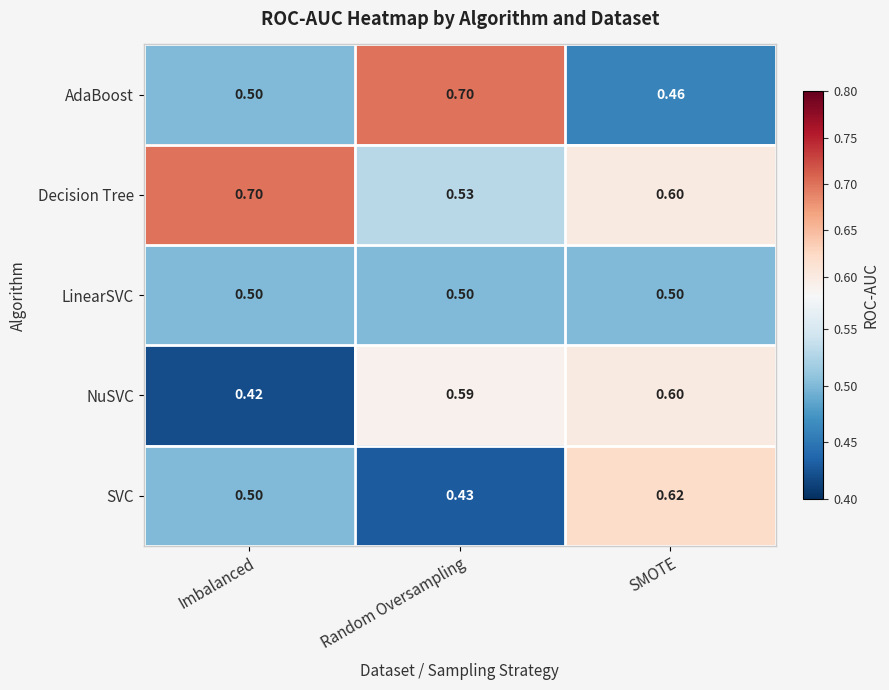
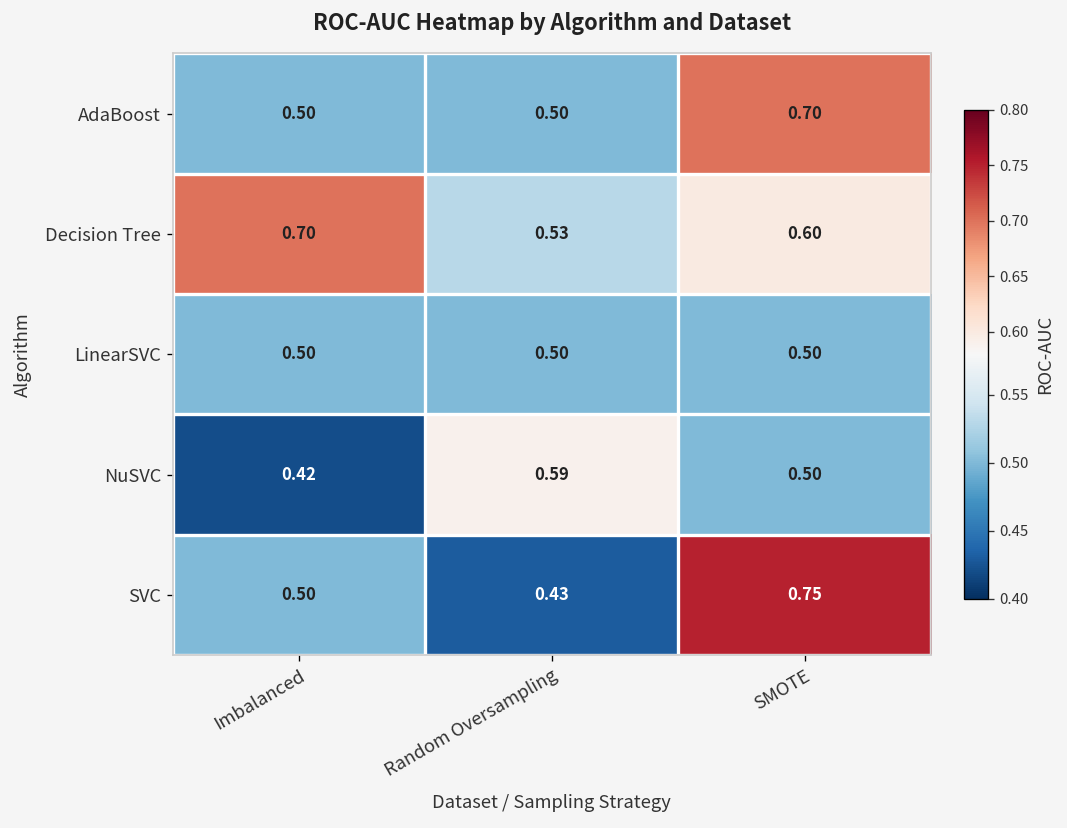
AdaBoost, Random Oversampling: 0.70 -> 0.50
AdaBoost, SMOTE: 0.46 -> 0.70
NuSVC, SMOTE: 0.60 -> 0.50
SVC, SMOTE: 0.62 -> 0.75
